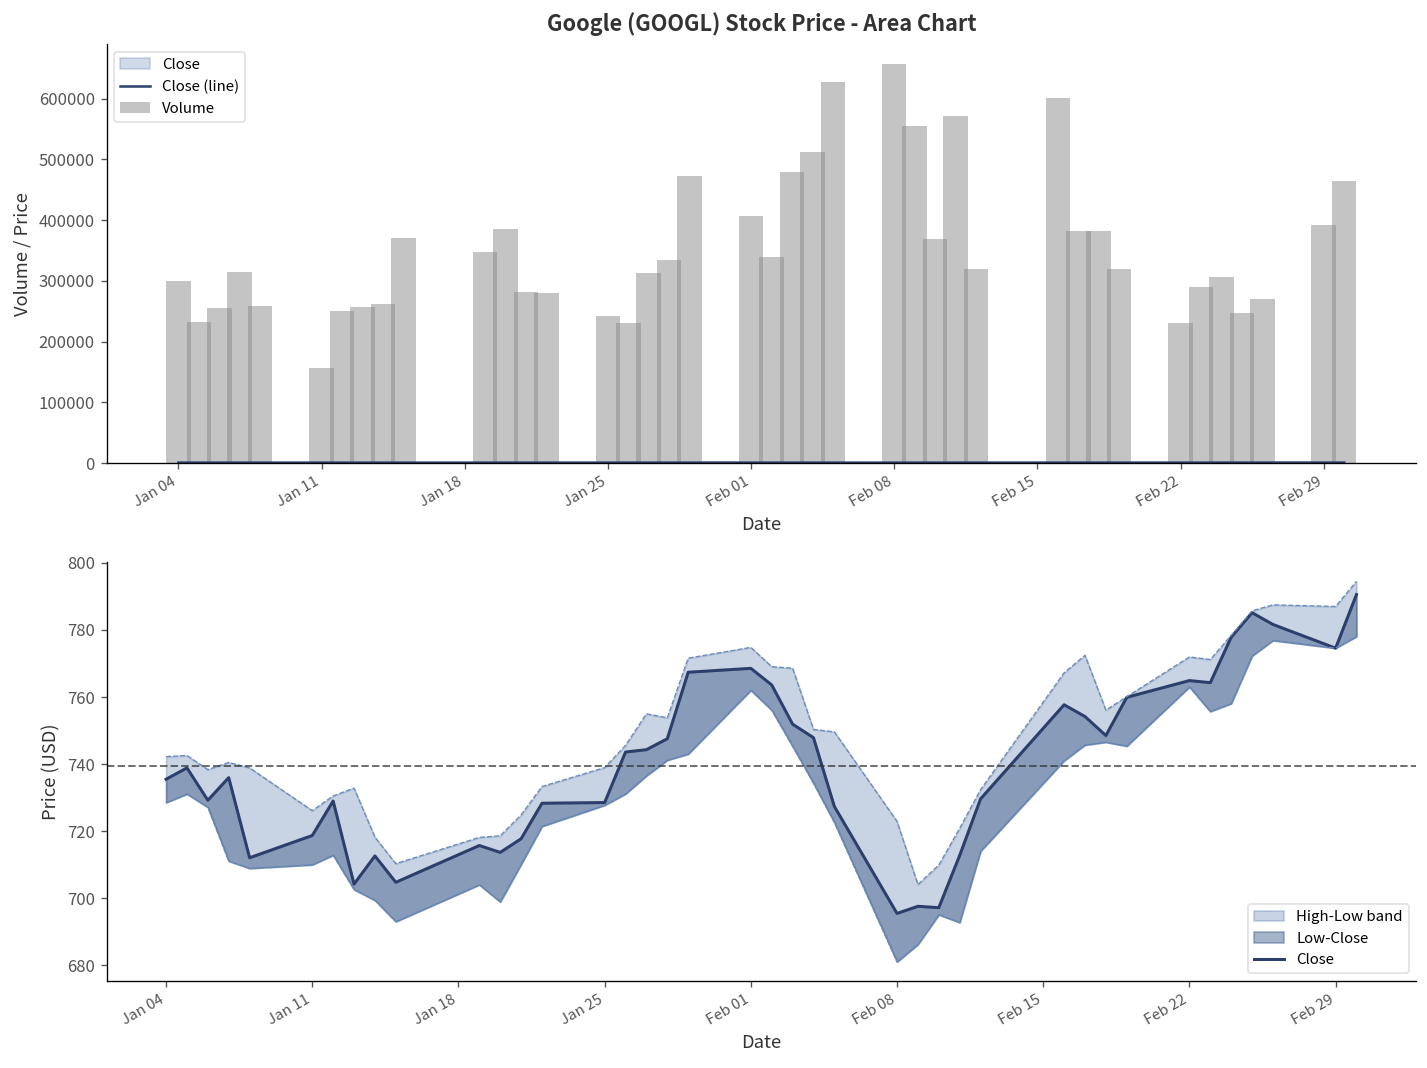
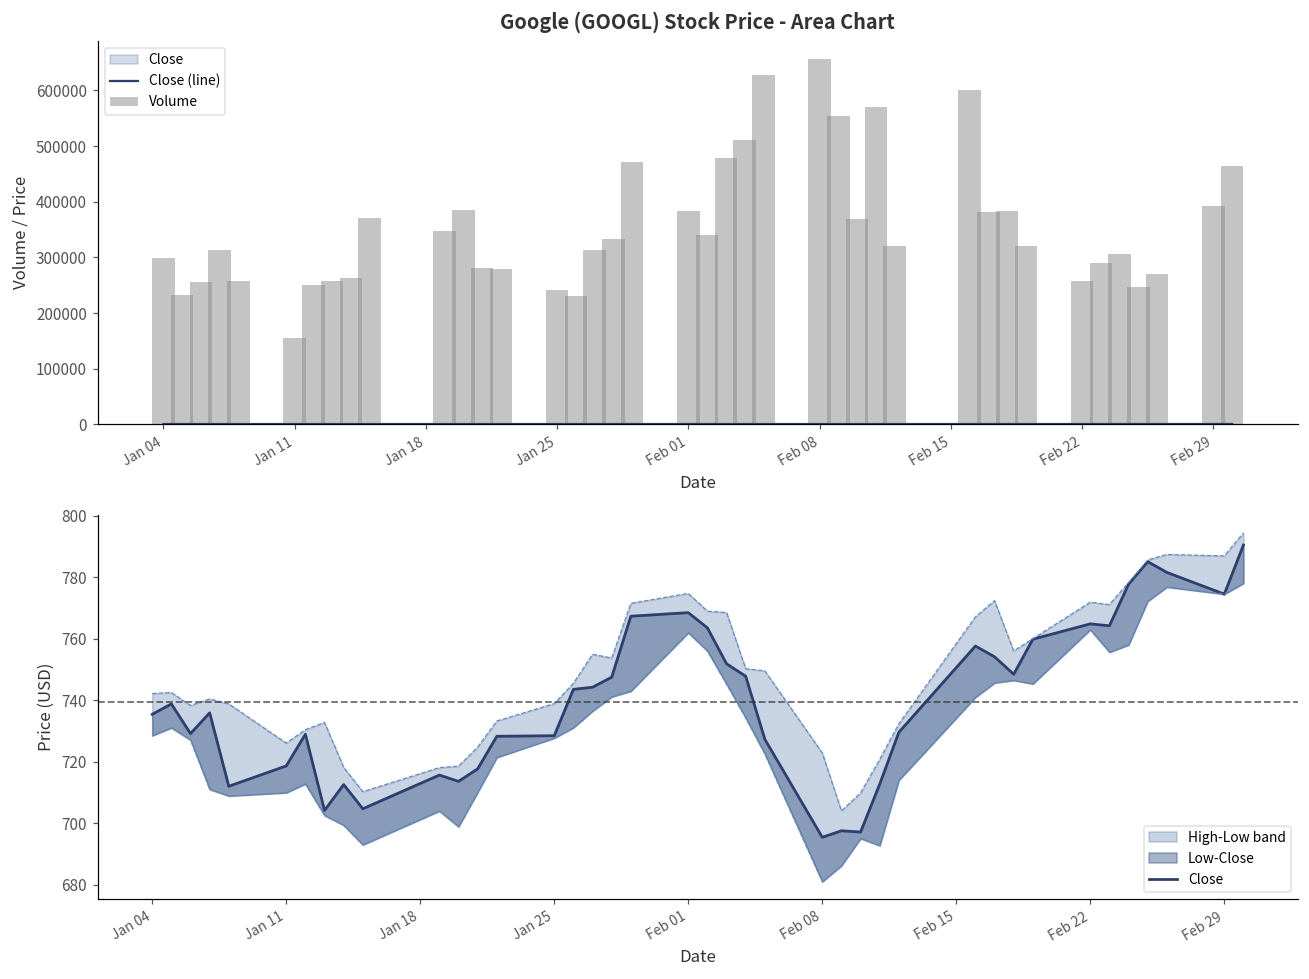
Google (GOOGL) Stock Price - Area Chart, Volume, Feb 01: 410000 -> 380000
Google (GOOGL) Stock Price - Area Chart, Volume, Feb 22: 230000 -> 260000
